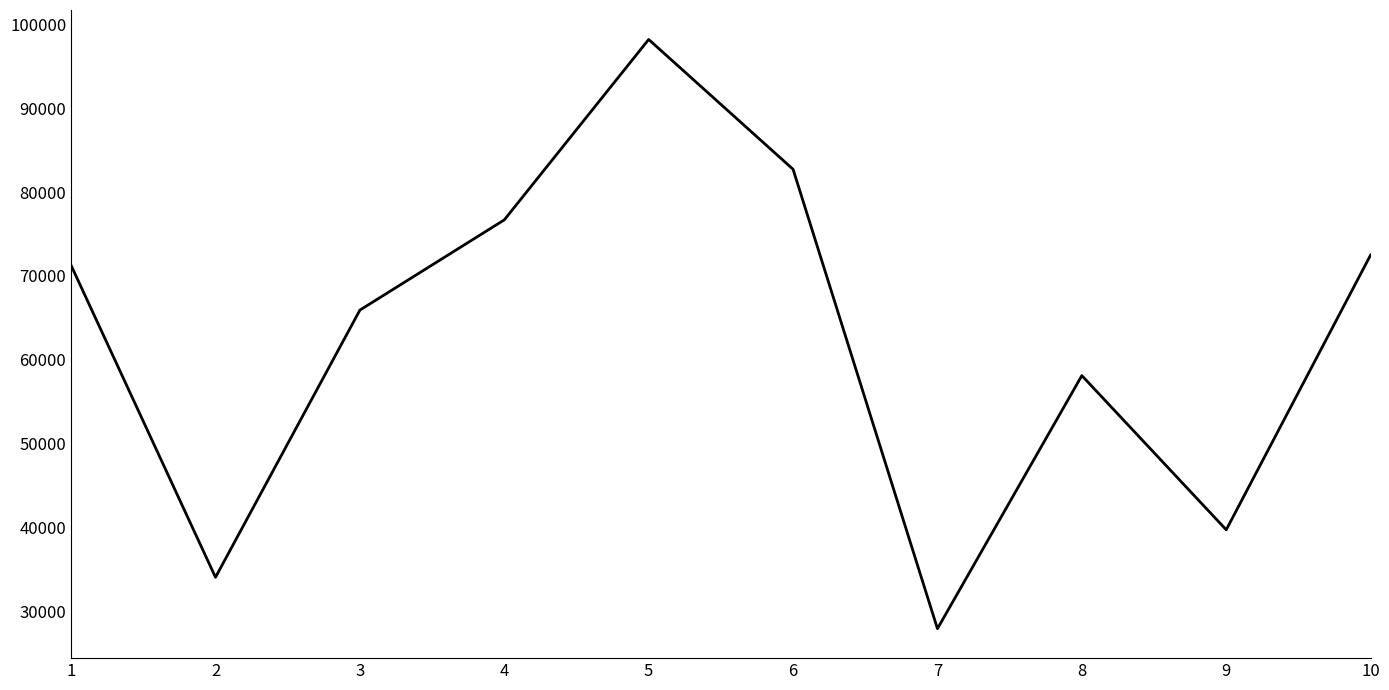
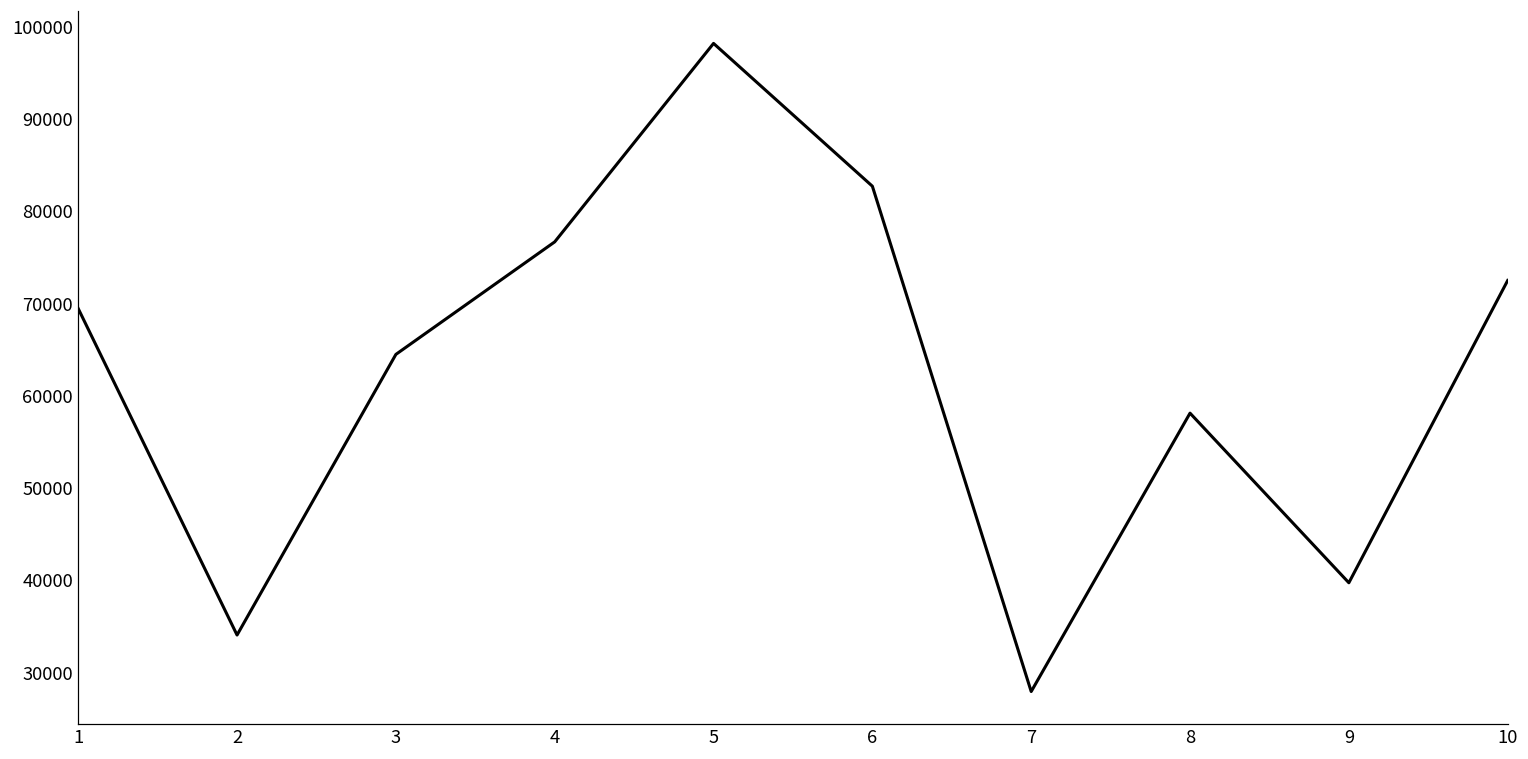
1: 71000 -> 69000
3: 66000 -> 64000
